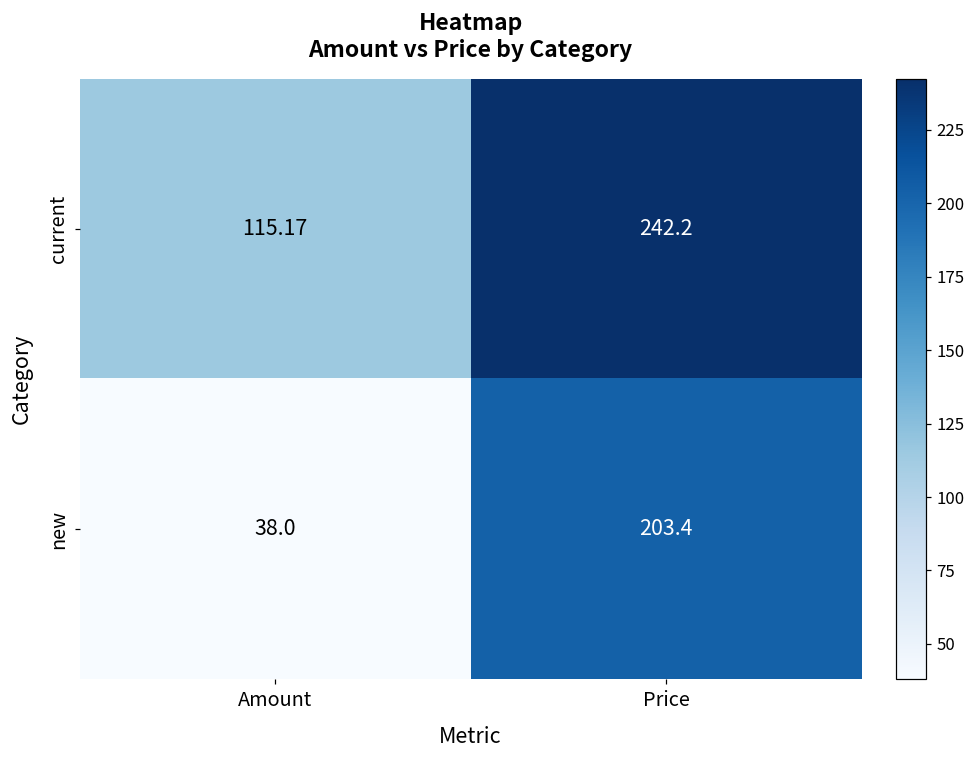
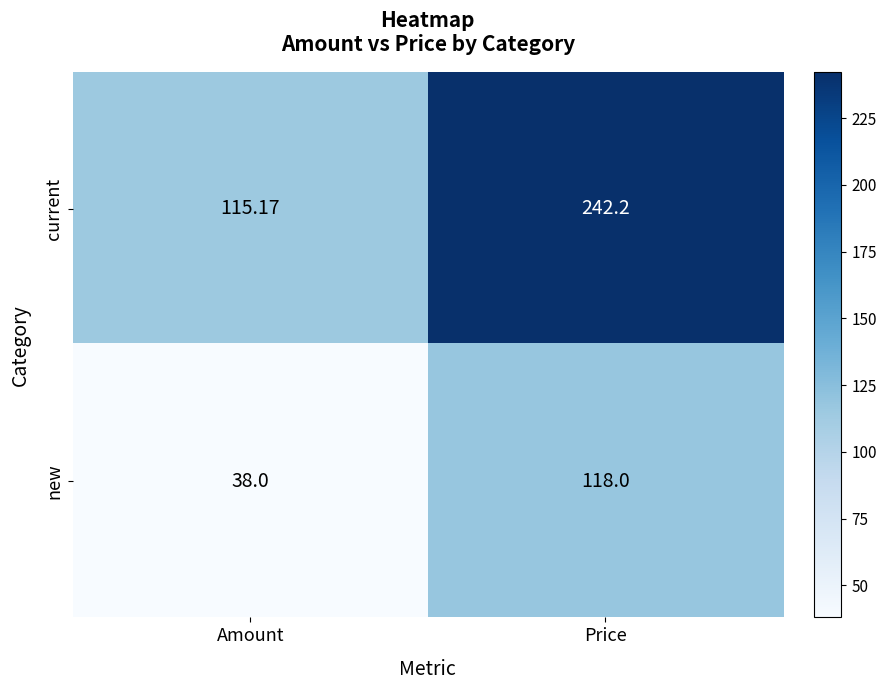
new, Price: 203.4 -> 118.0
